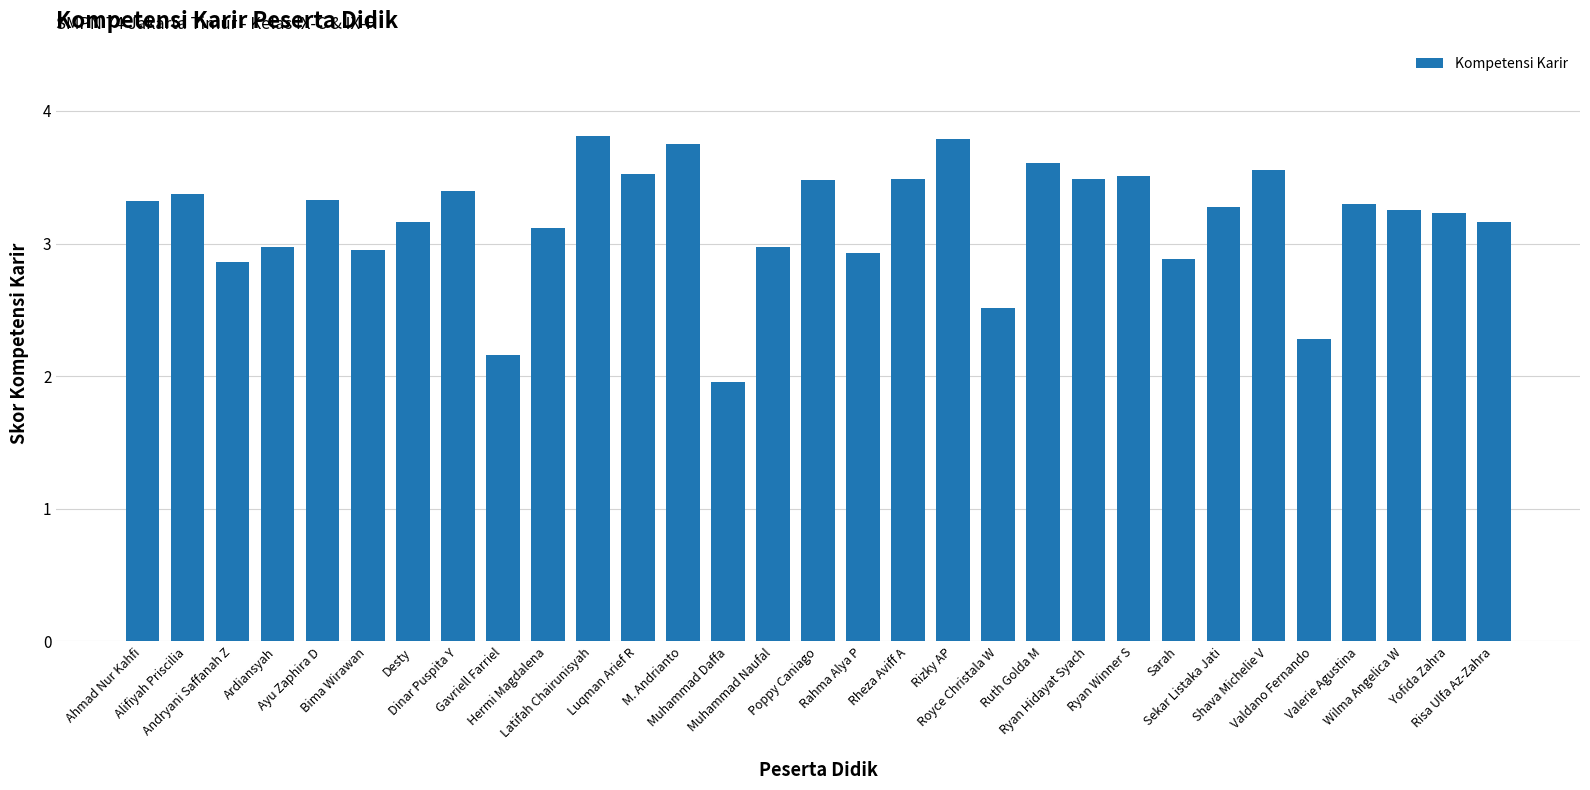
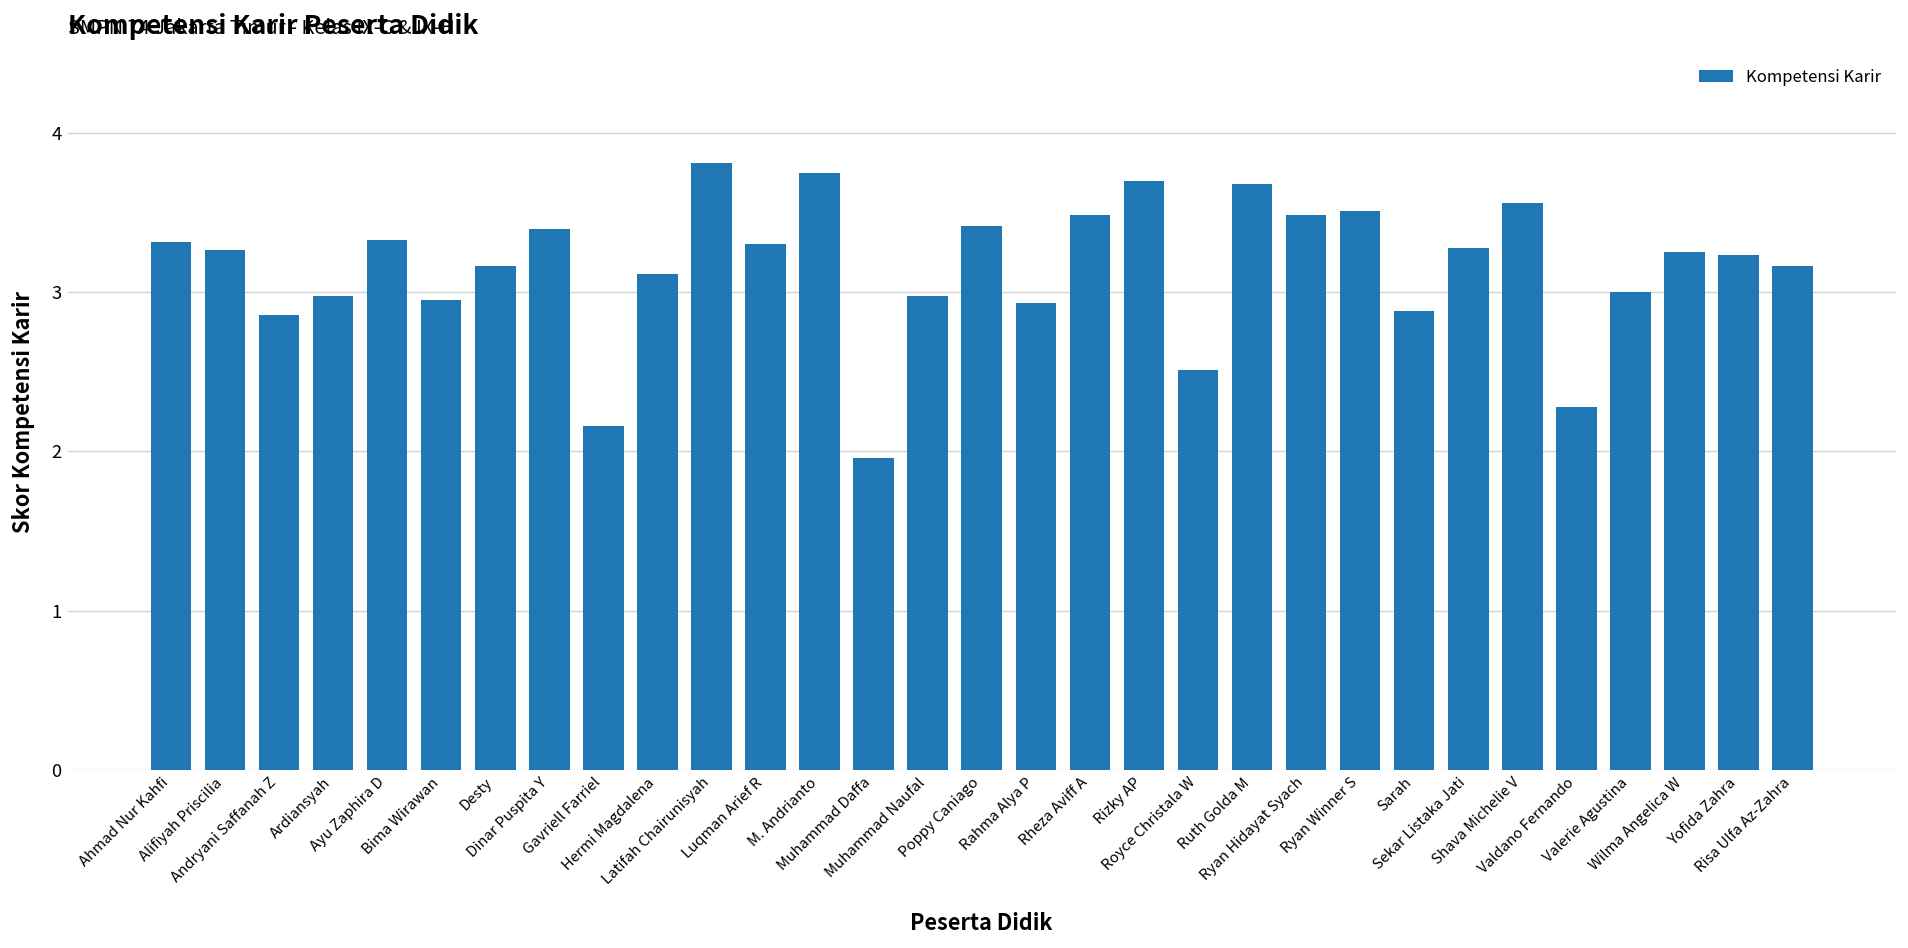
Alifiyah Priscilia: 3.37 -> 3.26
Luqman Arief R: 3.53 -> 3.30
Poppy Caniago: 3.48 -> 3.42
Rizky AP: 3.79 -> 3.70
Ruth Golda M: 3.60 -> 3.68
Valerie Agustina: 3.3 -> 3.0
